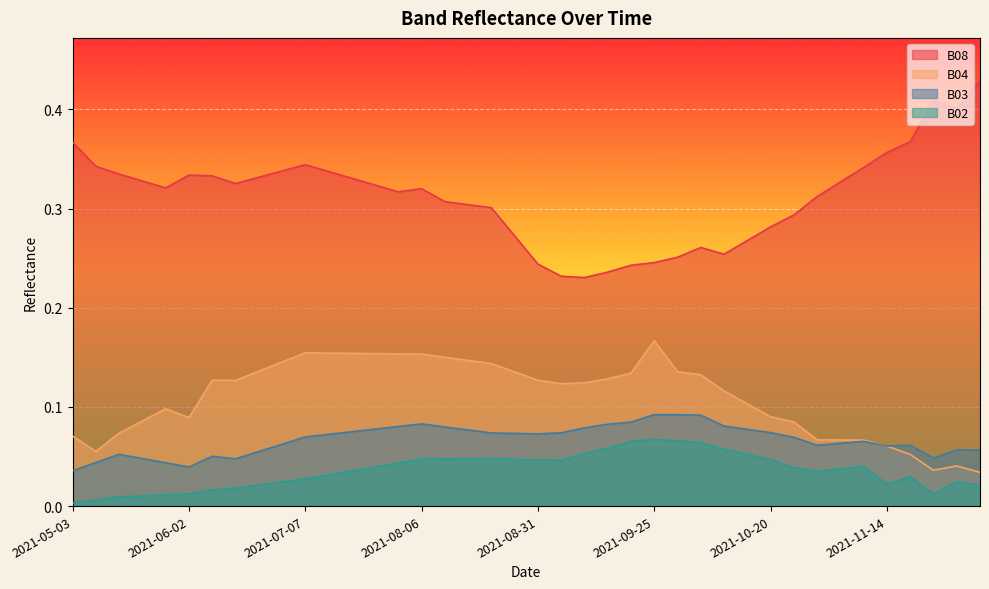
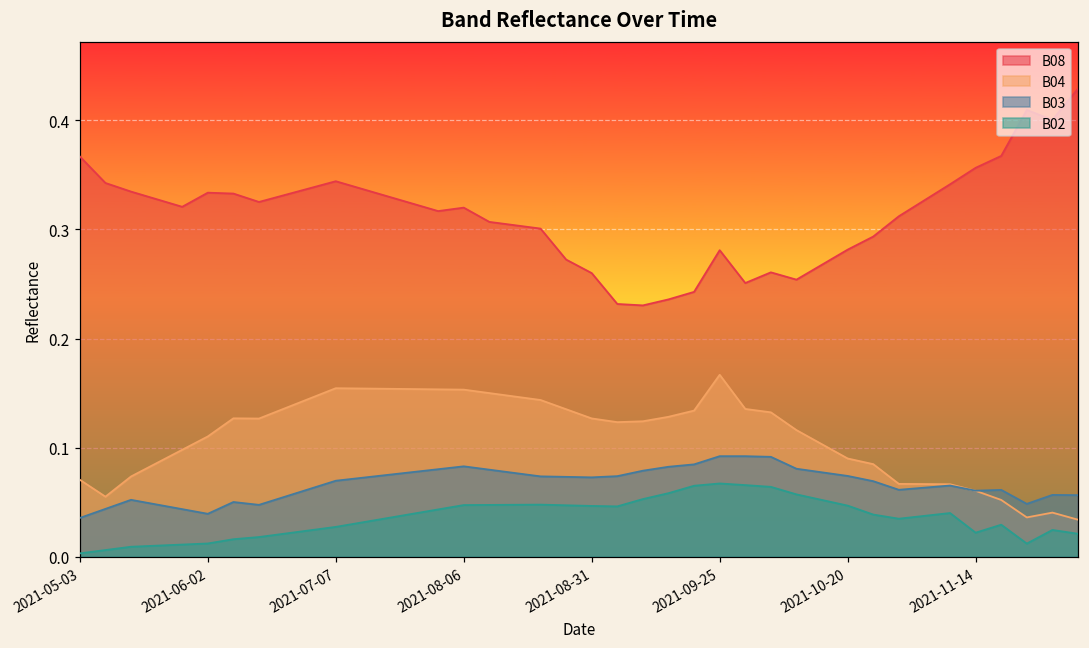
B04, 2021-06-02: 0.09 -> 0.11
B08, 2021-08-31: 0.24 -> 0.26
B08, 2021-09-25: 0.25 -> 0.28
